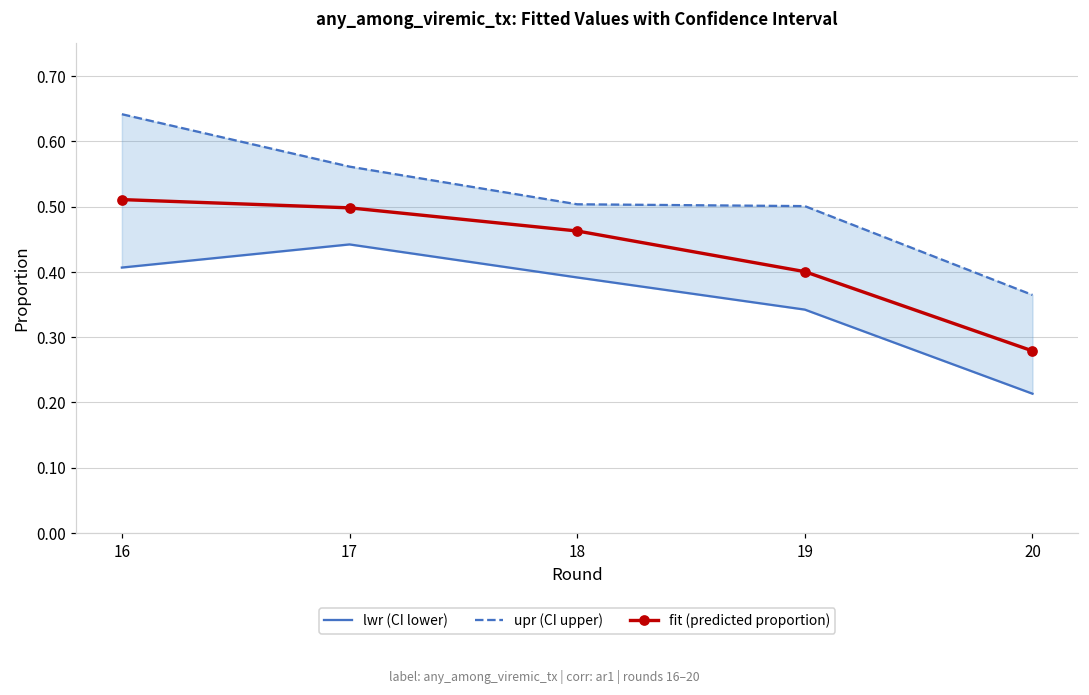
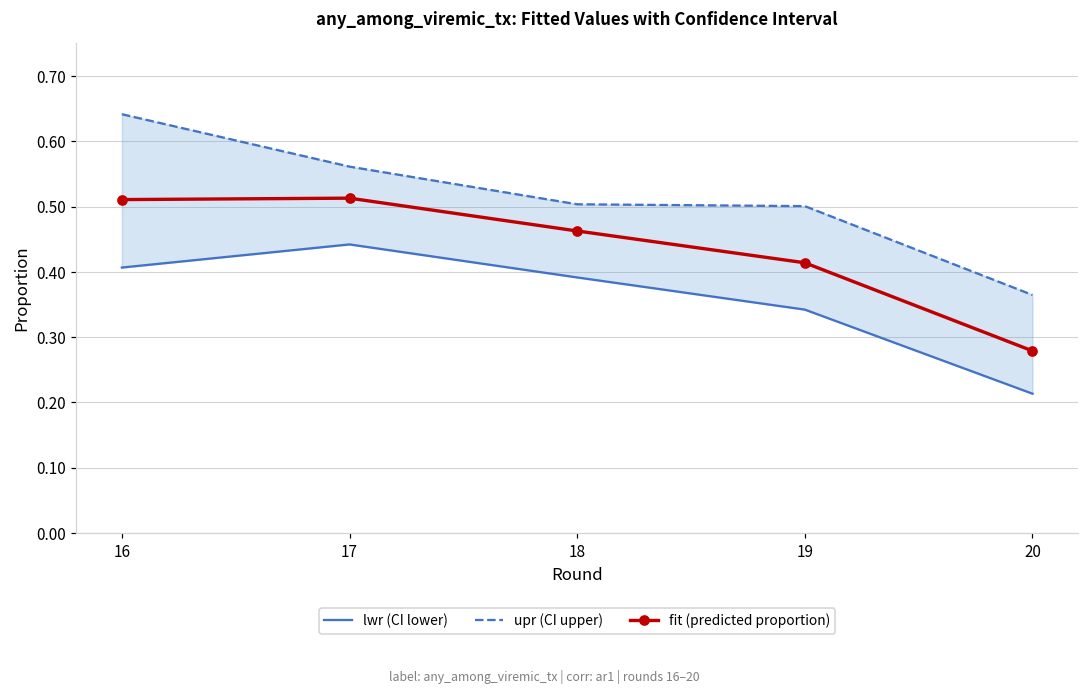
fit (predicted proportion), 17: 0.50 -> 0.51
fit (predicted proportion), 19: 0.40 -> 0.41
